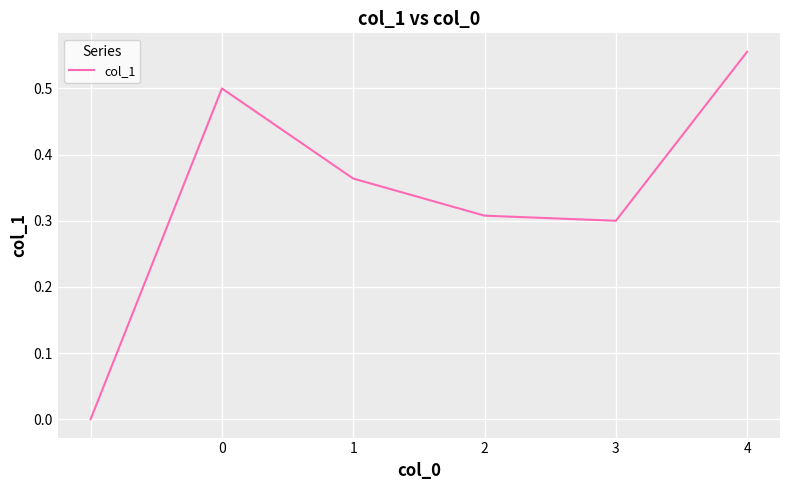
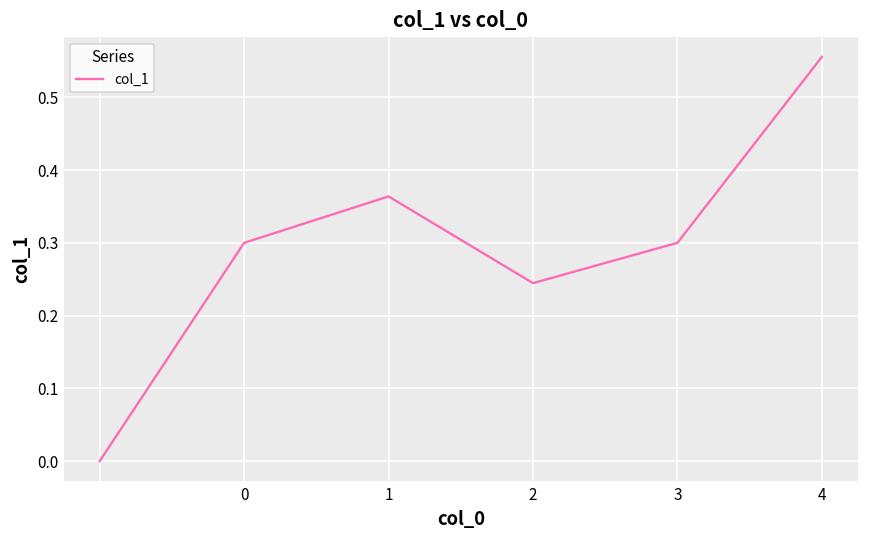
0: 0.5 -> 0.3
2: 0.31 -> 0.24
